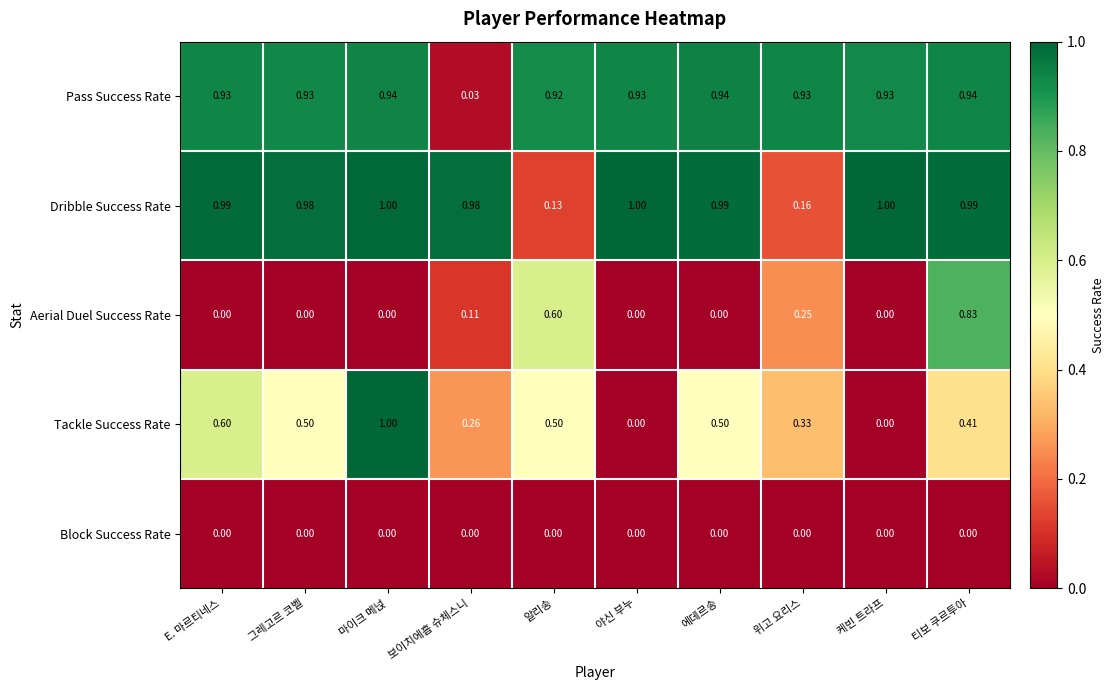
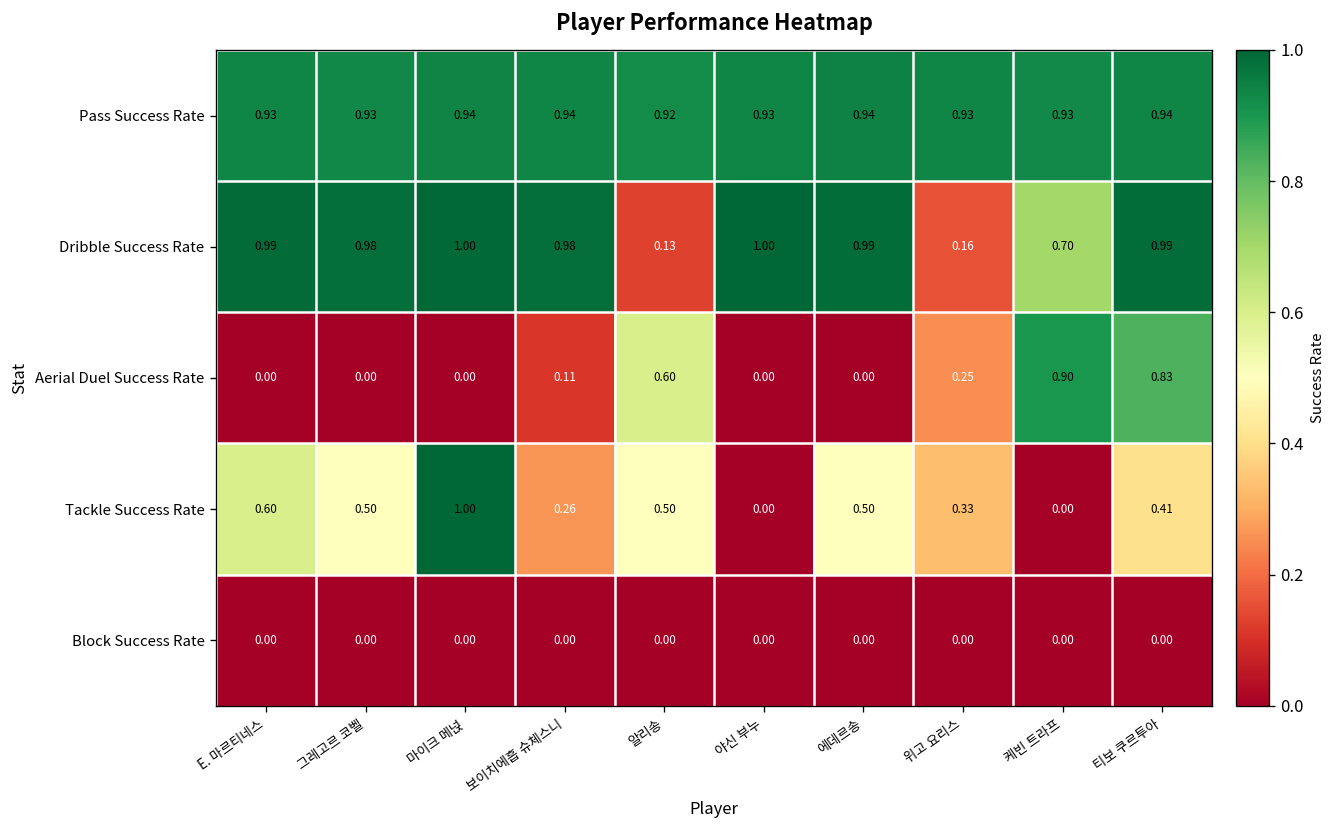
Pass Success Rate, 보이치에흡 슈체스니: 0.03 -> 0.94
Dribble Success Rate, 케빈 트라프: 1.00 -> 0.70
Aerial Duel Success Rate, 케빈 트라프: 0.00 -> 0.90
